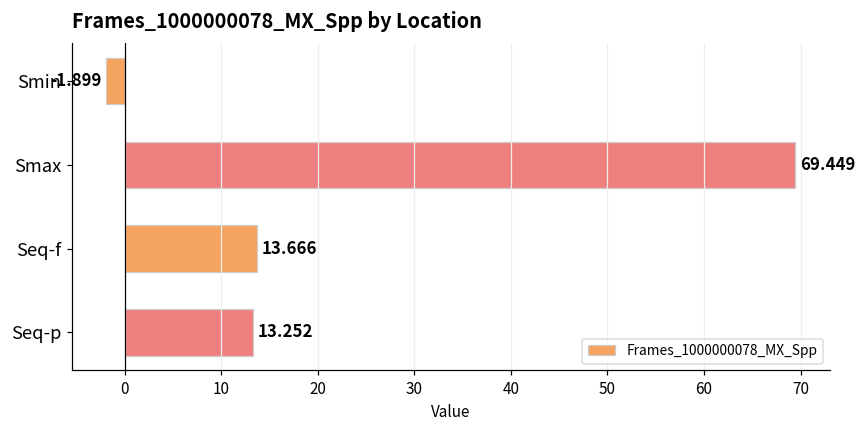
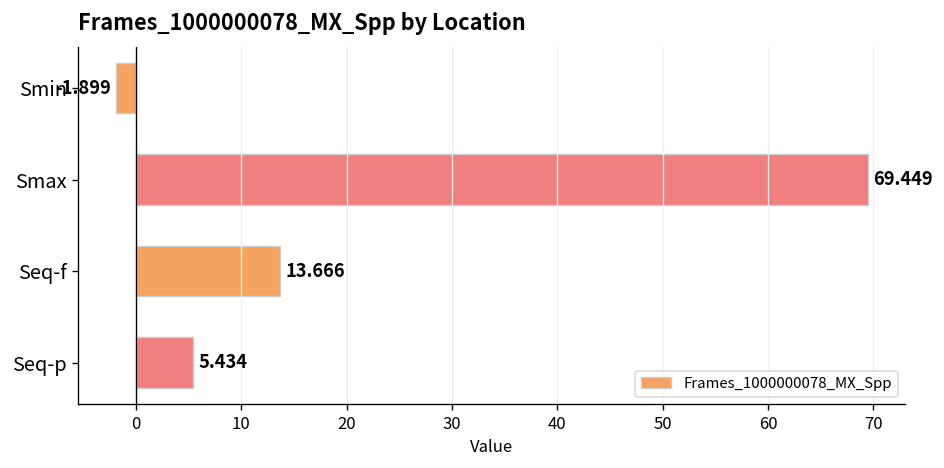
Seq-p: 13.252 -> 5.434
